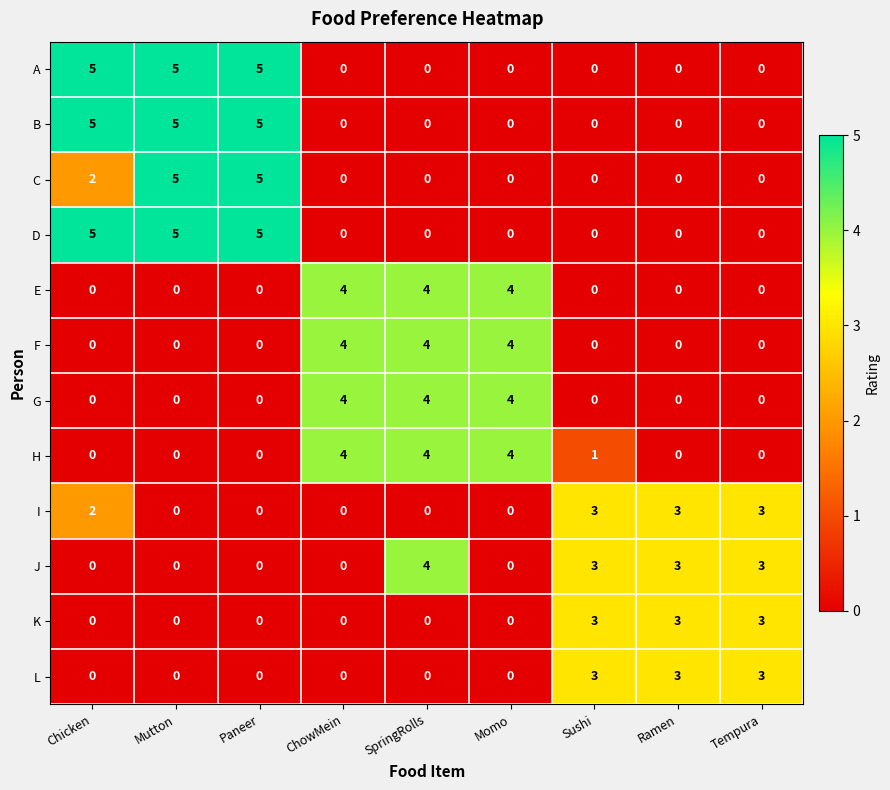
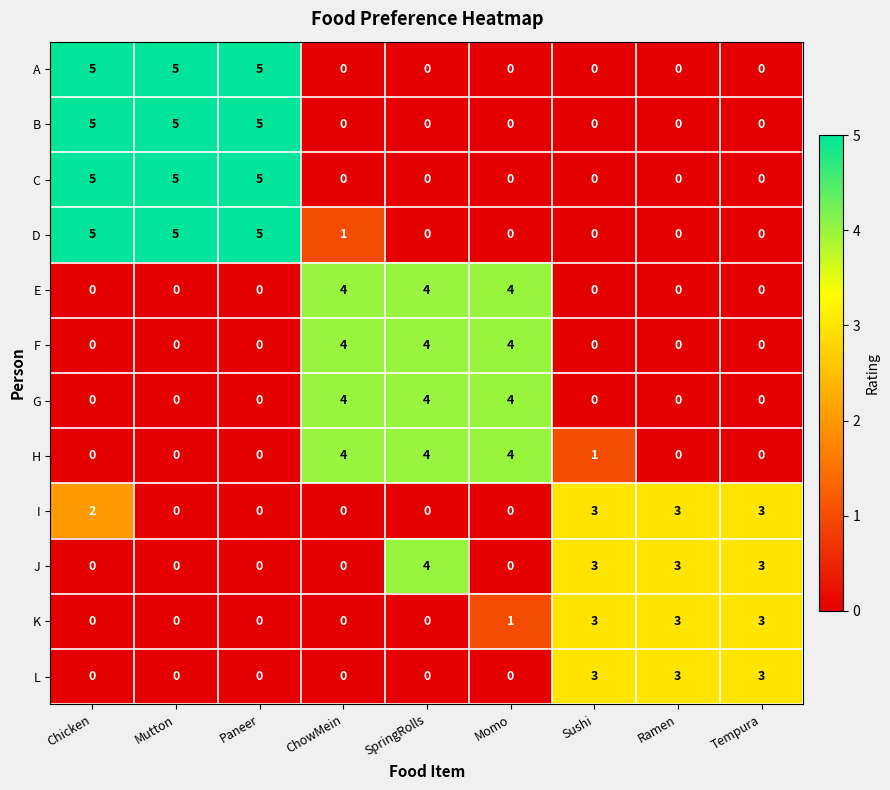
C, Chicken: 2 -> 5
D, ChowMein: 0 -> 1
K, Momo: 0 -> 1
